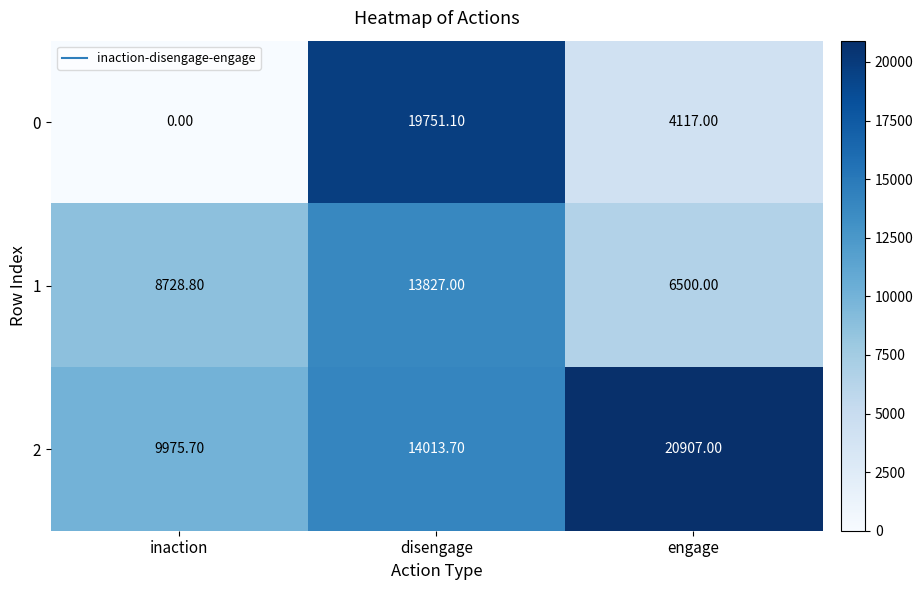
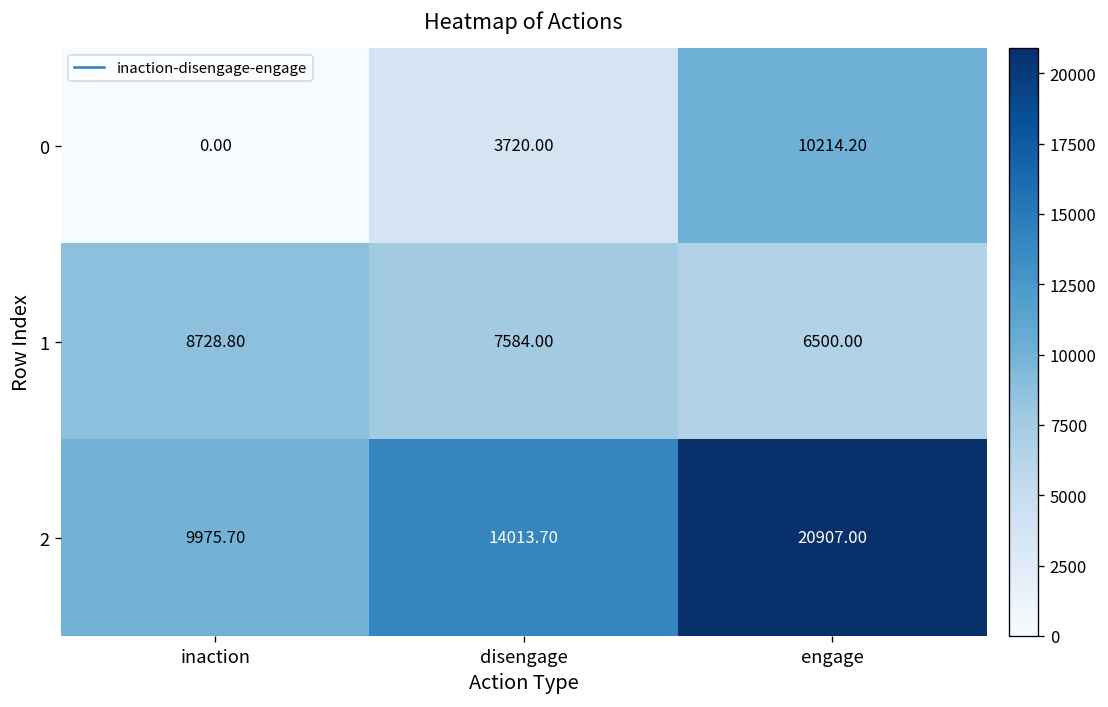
0, disengage: 19751.10 -> 3720.00
0, engage: 4117.00 -> 10214.20
1, disengage: 13827.00 -> 7584.00
